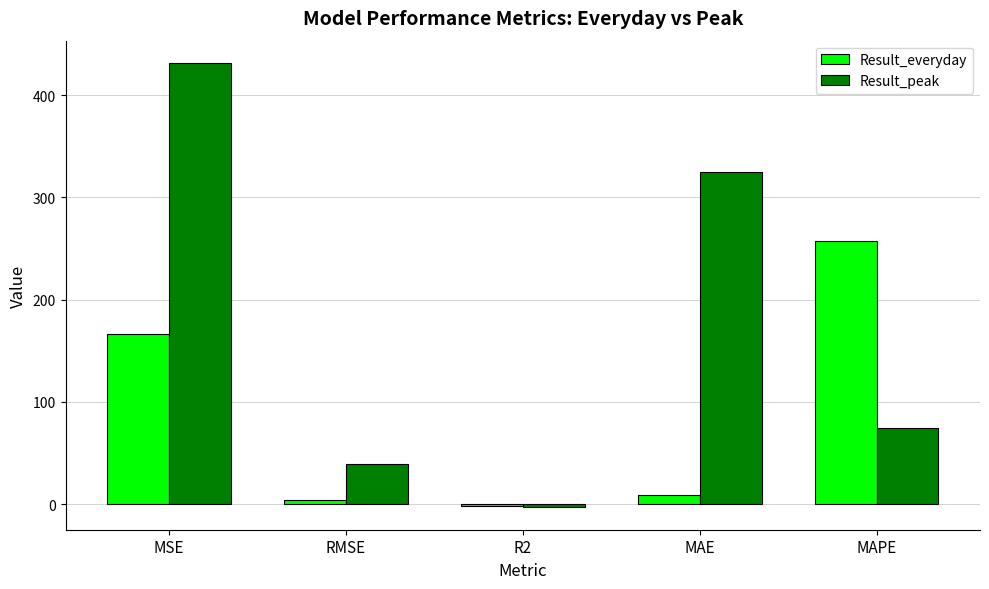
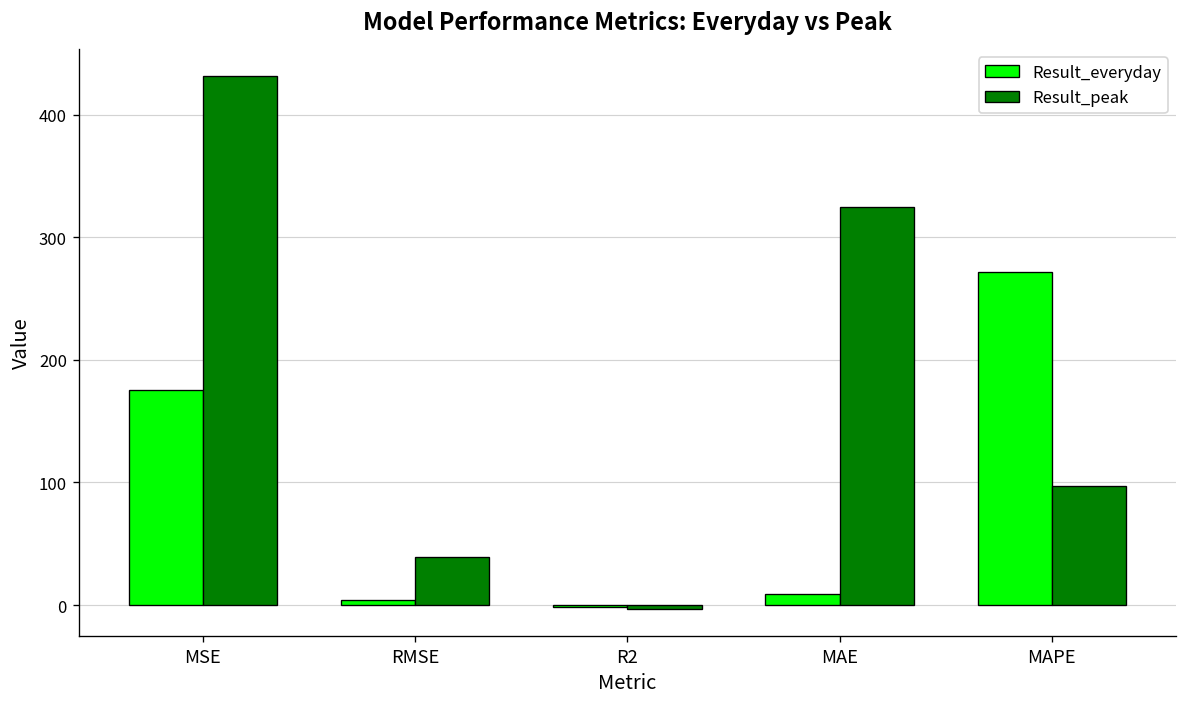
Result_everyday, MSE: 166 -> 176
Result_everyday, MAPE: 258 -> 272
Result_peak, MAPE: 74 -> 97
